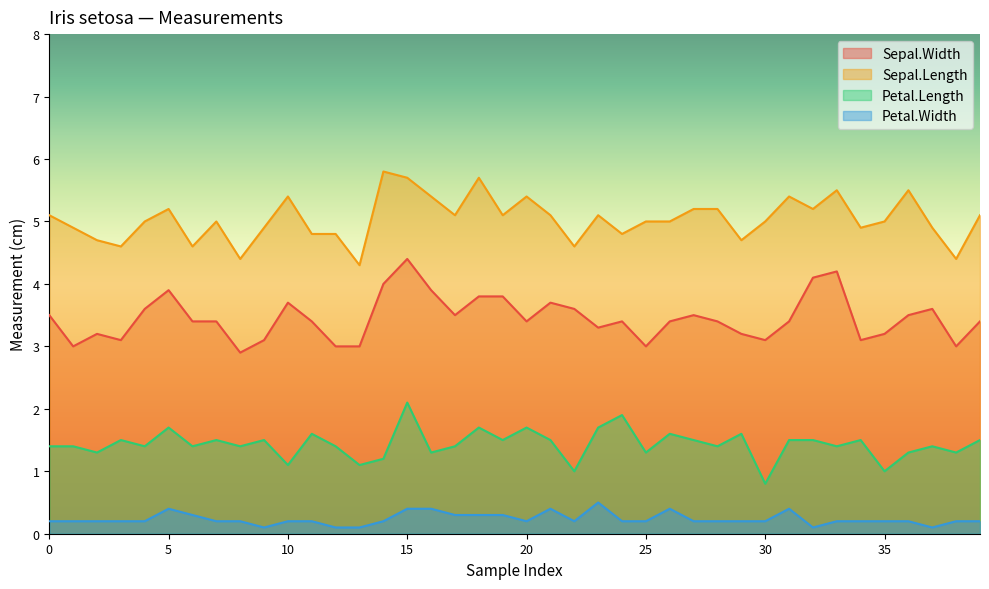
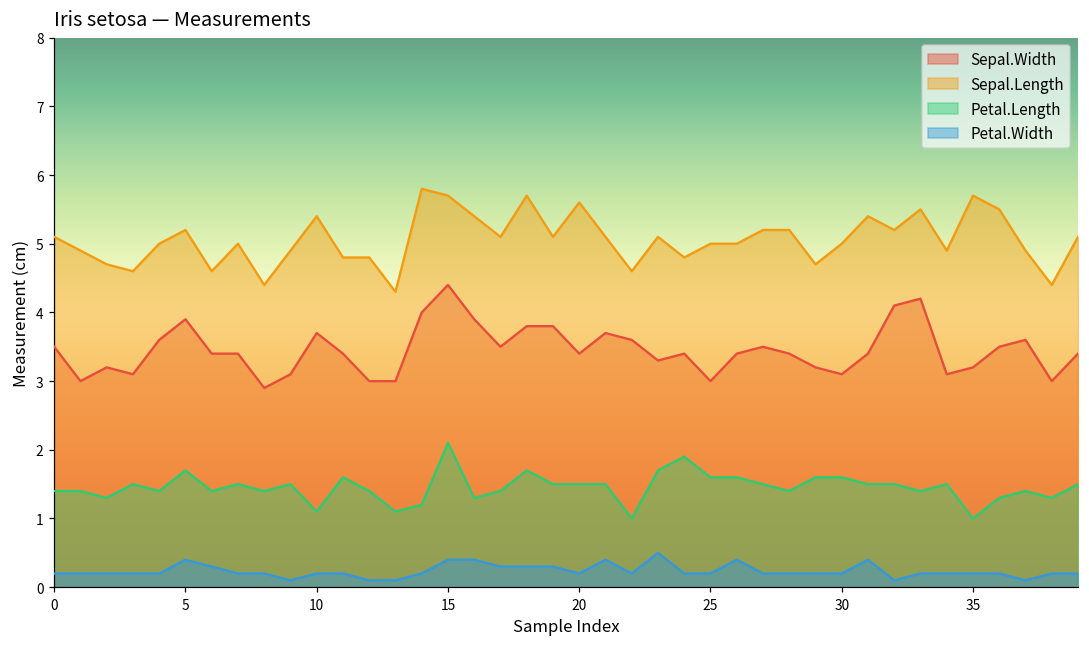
Sepal.Length, 20: 5.4 -> 5.6
Petal.Length, 20: 1.7 -> 1.5
Petal.Length, 25: 1.3 -> 1.6
Petal.Length, 30: 0.8 -> 1.6
Sepal.Length, 35: 5.0 -> 5.7
